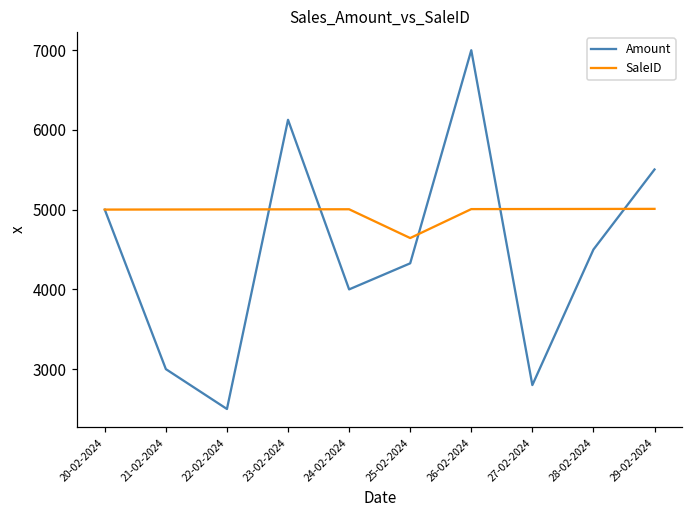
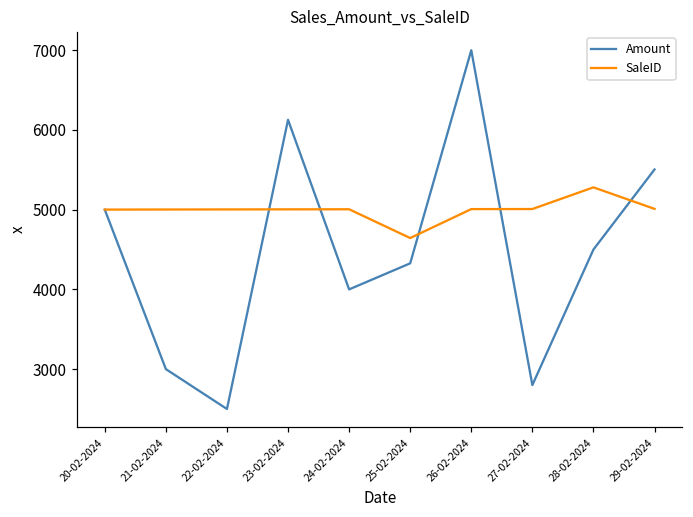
SaleID, 28-02-2024: 5000 -> 5300
